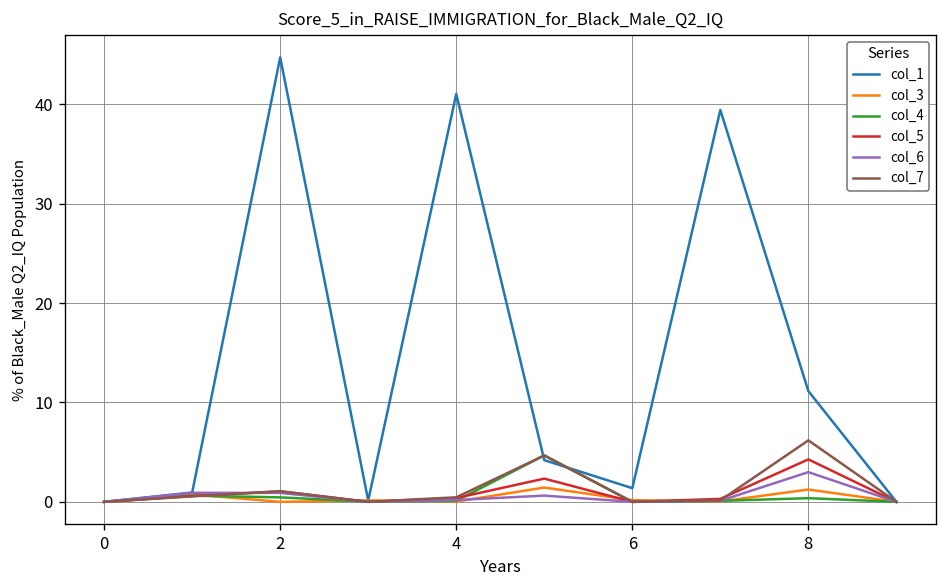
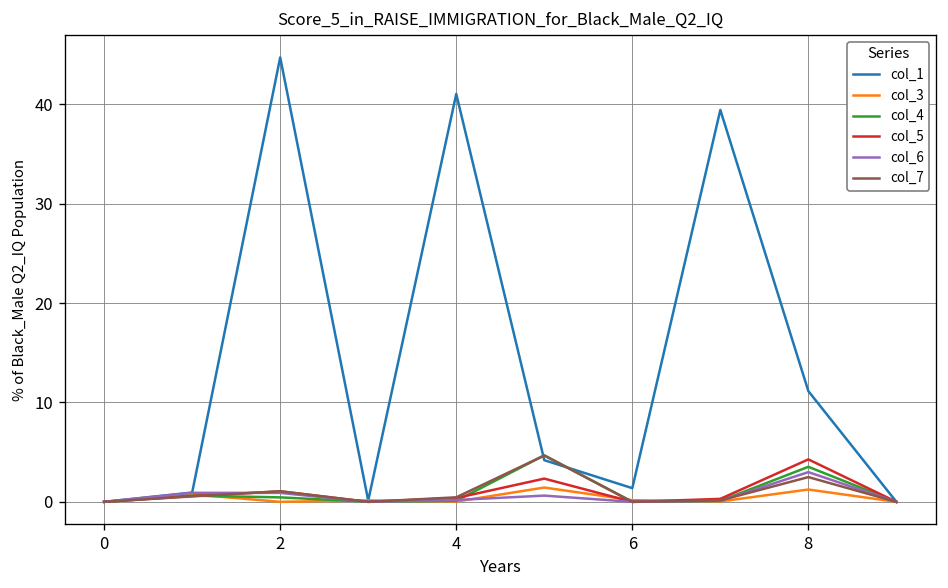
col_4, 8: 0 -> 4
col_7, 8: 6 -> 2
